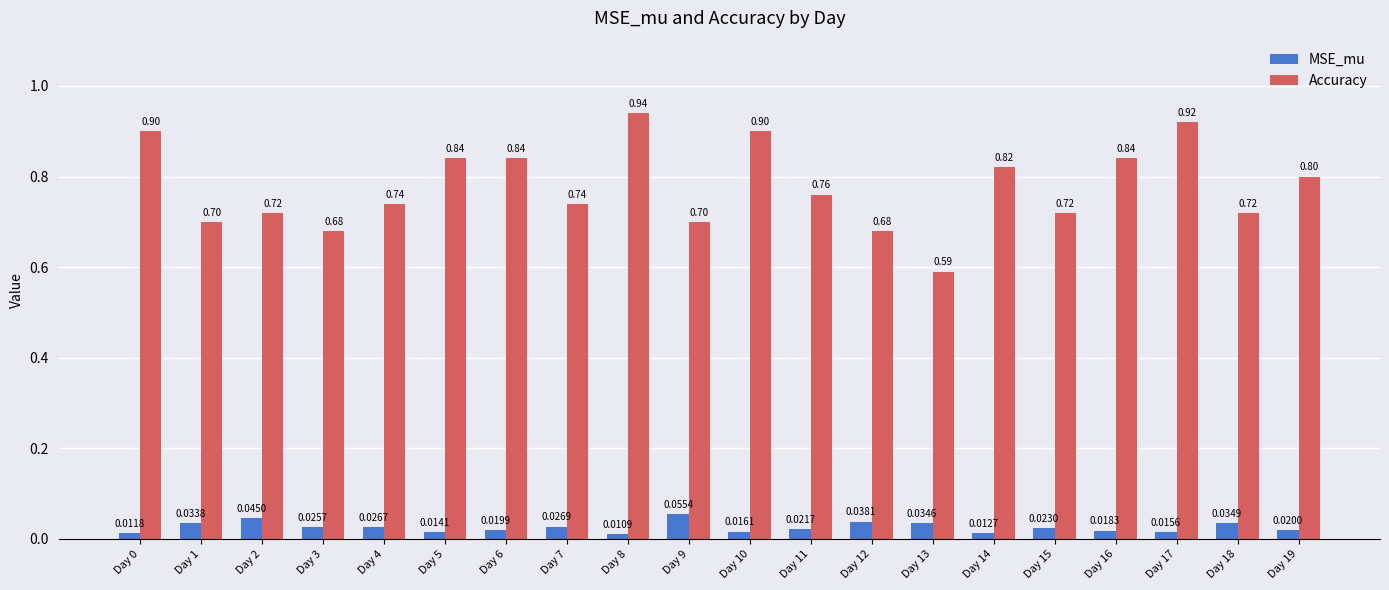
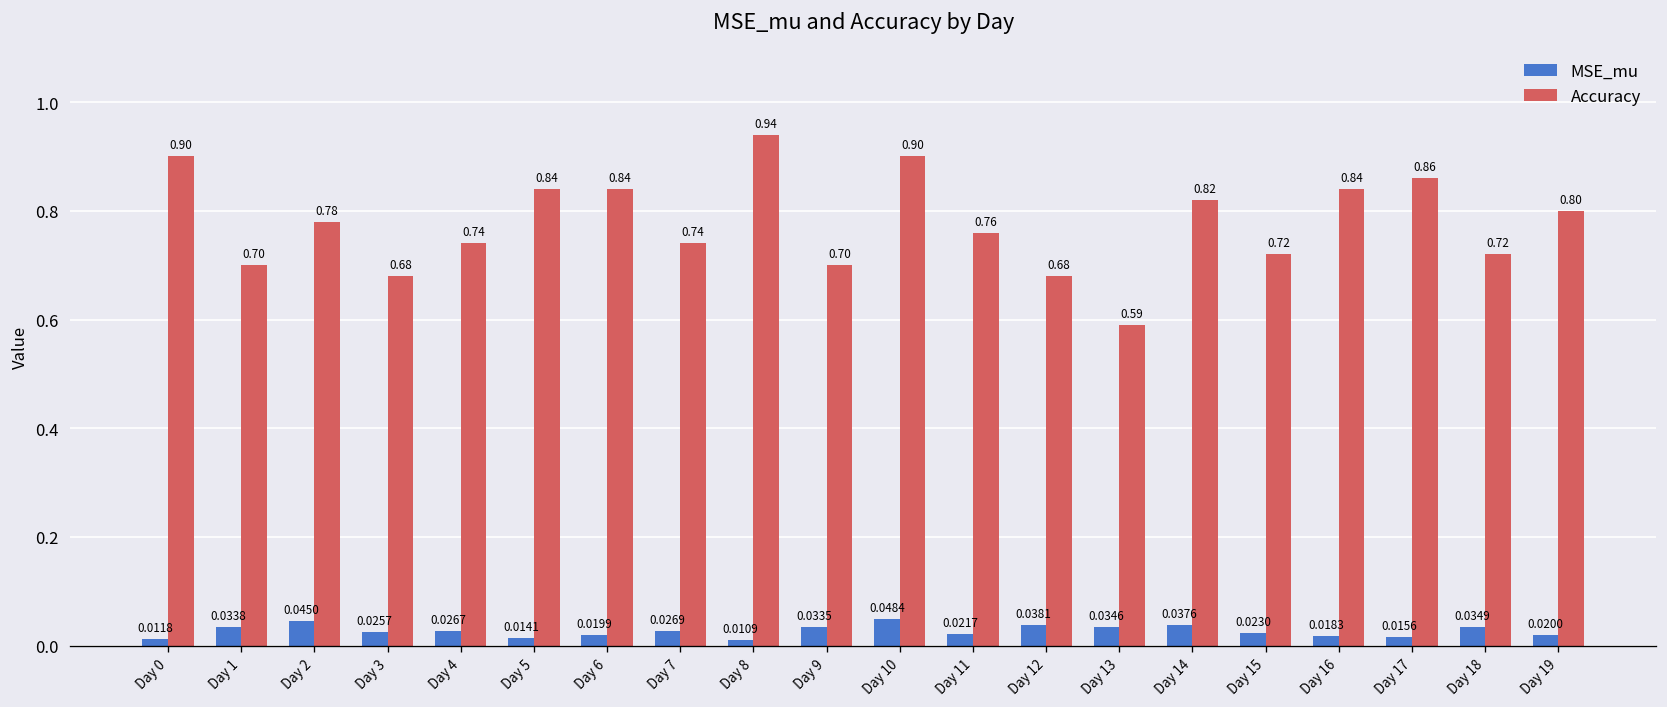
Accuracy, Day 2: 0.72 -> 0.78
MSE_mu, Day 9: 0.0554 -> 0.0335
MSE_mu, Day 10: 0.0161 -> 0.0484
MSE_mu, Day 14: 0.0127 -> 0.0376
Accuracy, Day 17: 0.92 -> 0.86
